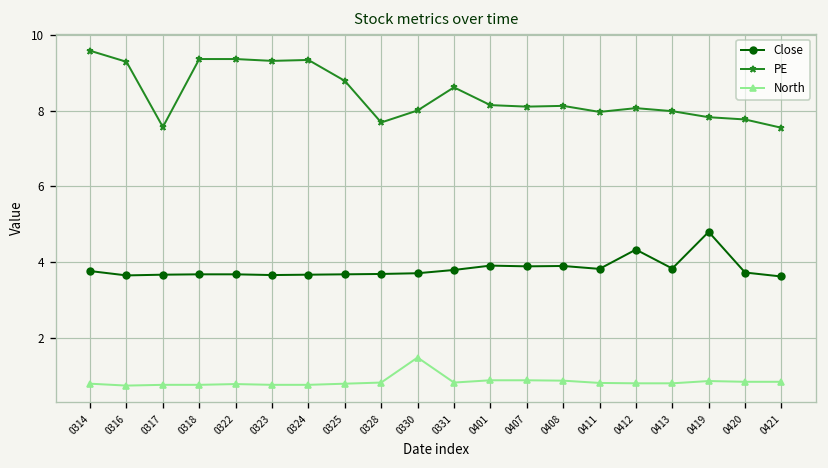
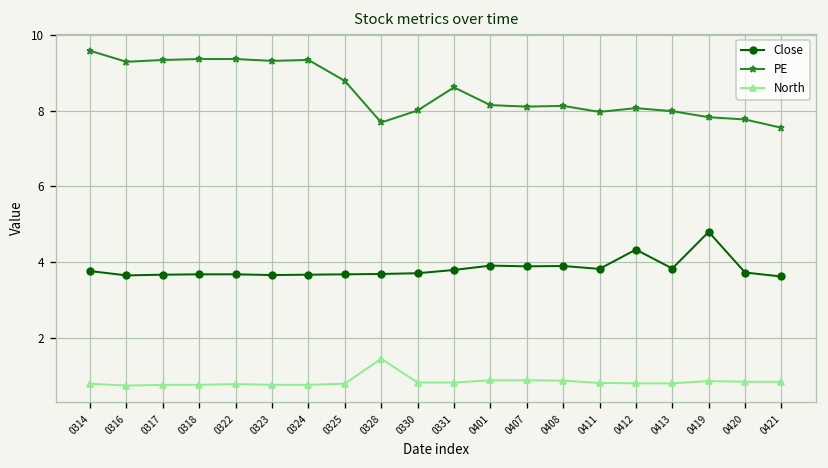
PE, 0317: 7.6 -> 9.3
North, 0328: 0.8 -> 1.5
North, 0330: 1.5 -> 0.8
